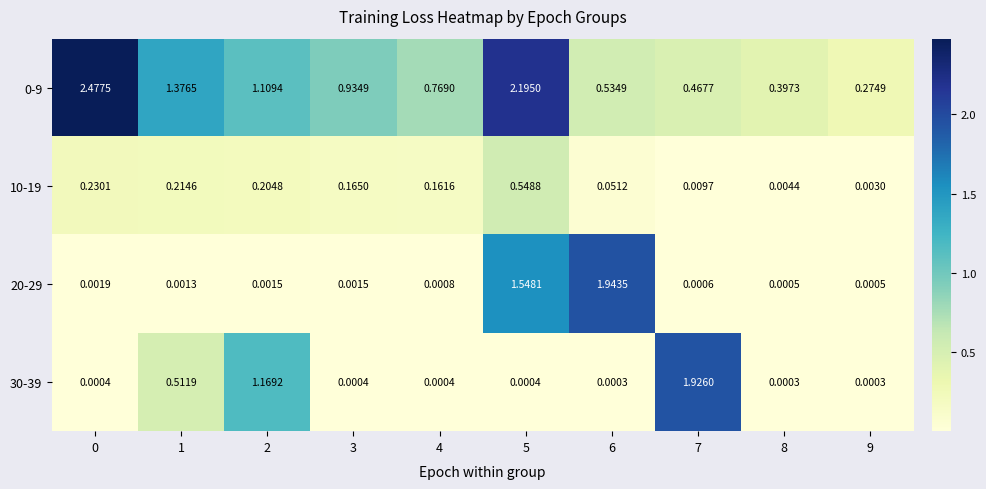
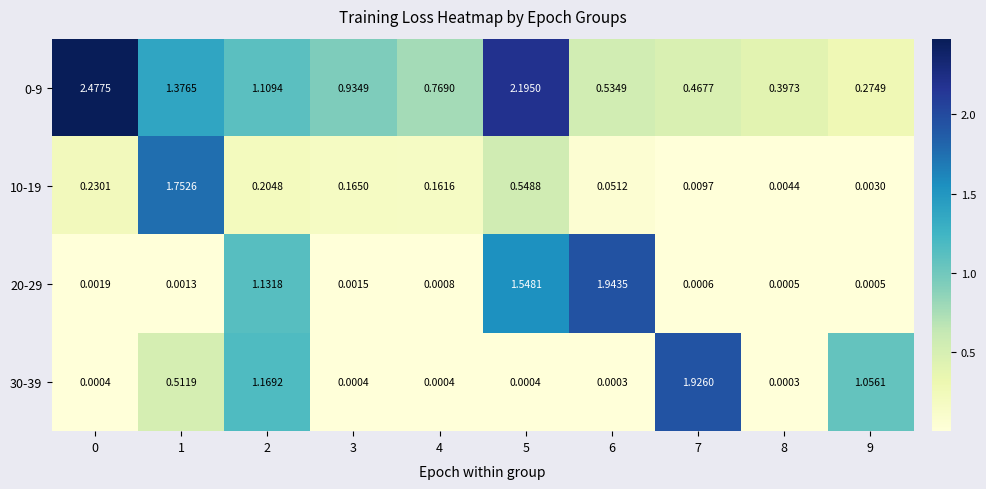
10-19, 1: 0.2146 -> 1.7526
20-29, 2: 0.0015 -> 1.1318
30-39, 9: 0.0003 -> 1.0561
